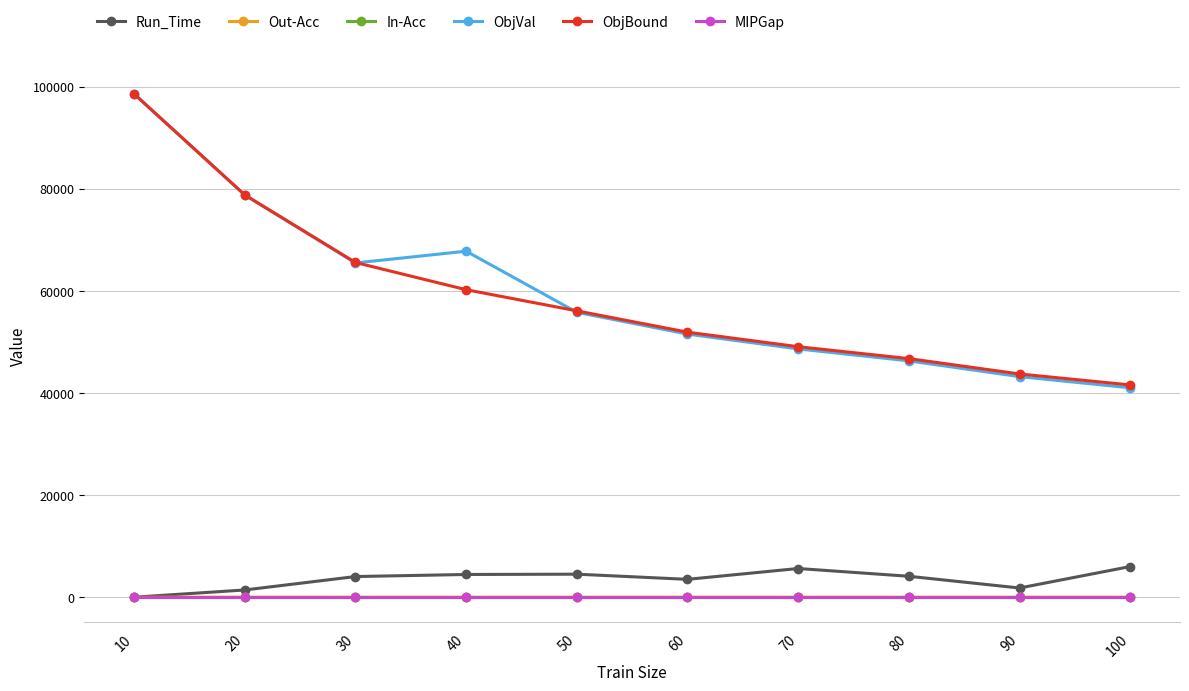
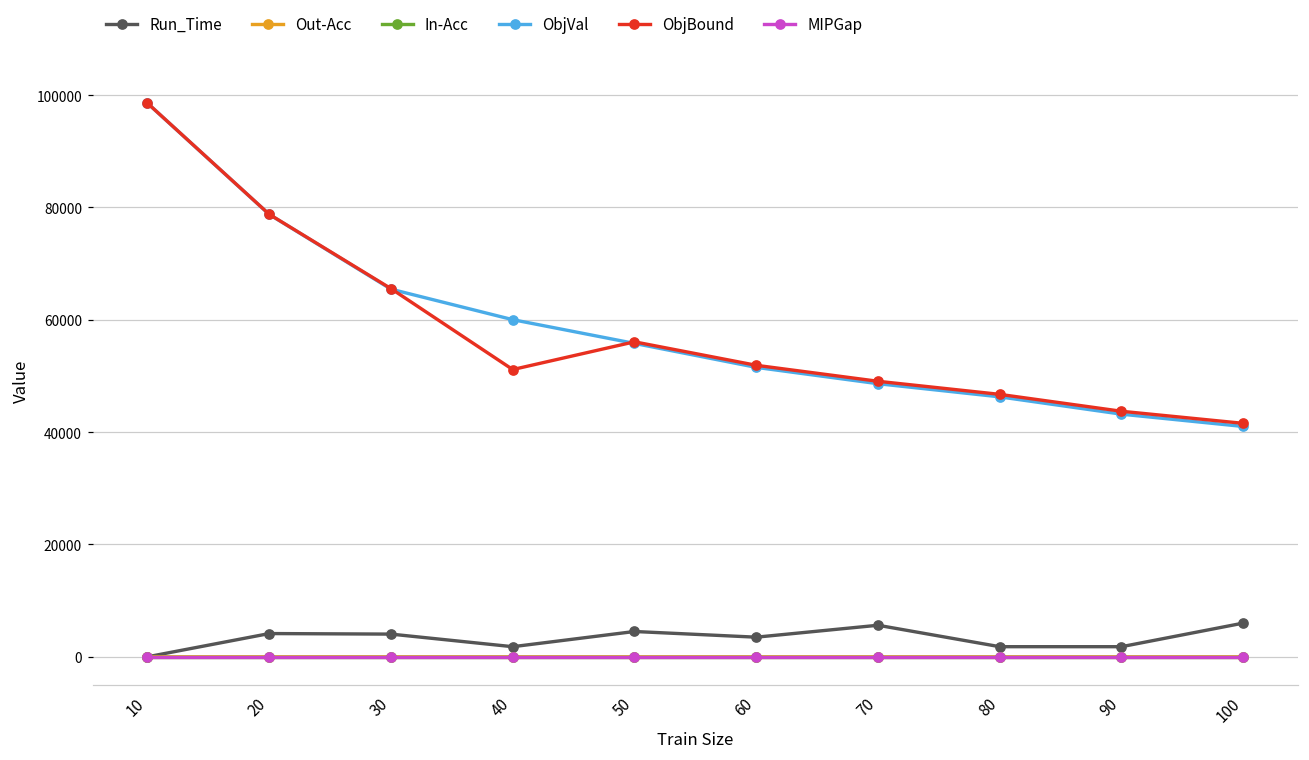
Run_Time, 20: 1000 -> 4000
Run_Time, 40: 4000 -> 2000
ObjVal, 40: 68000 -> 60000
ObjBound, 40: 60000 -> 51000
Run_Time, 80: 4000 -> 2000
